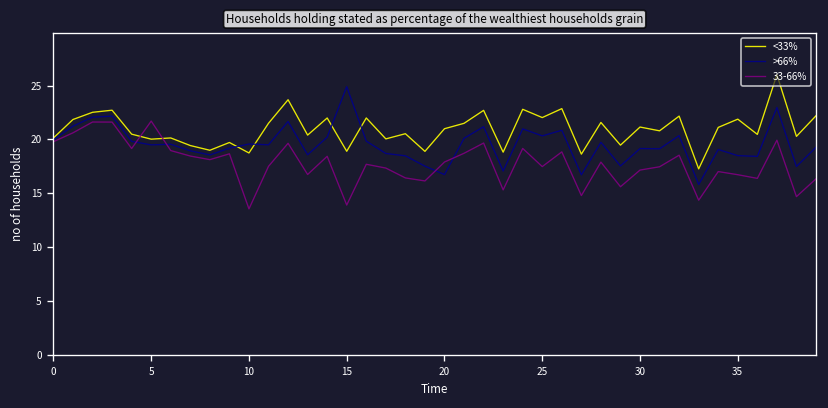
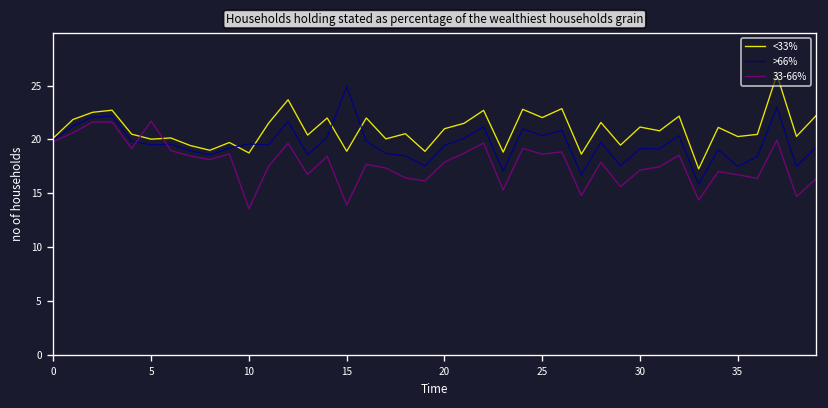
>66%, 20: 17 -> 19
33-66%, 25: 17 -> 19
<33%, 35: 22 -> 20
>66%, 35: 18 -> 17
